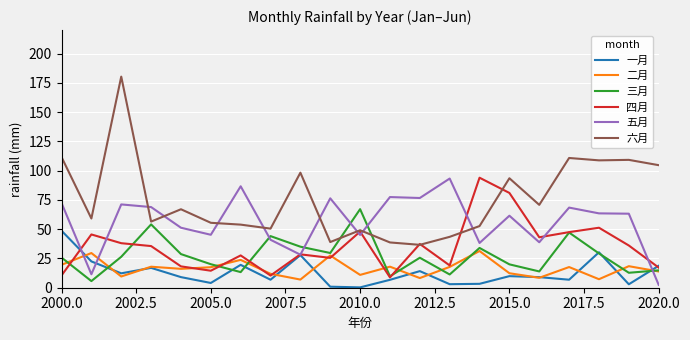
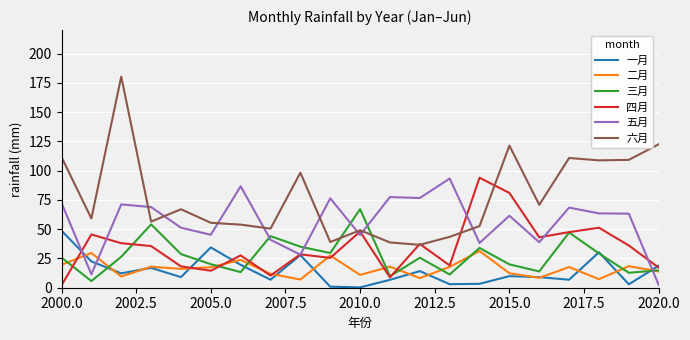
四月, 2000.0: 10 -> 2
一月, 2005.0: 4 -> 34
六月, 2015.0: 93 -> 121
六月, 2020.0: 105 -> 122
